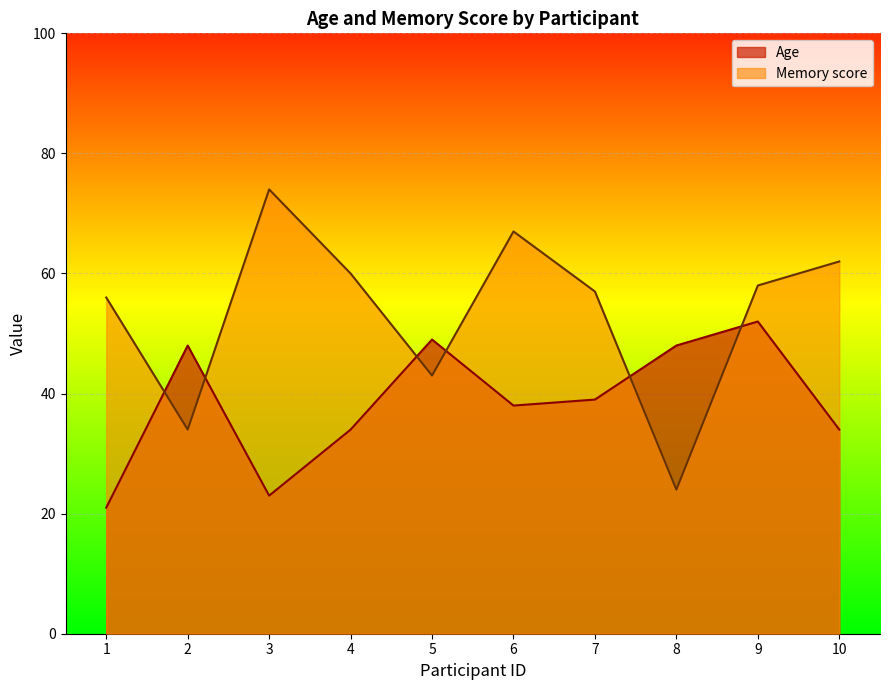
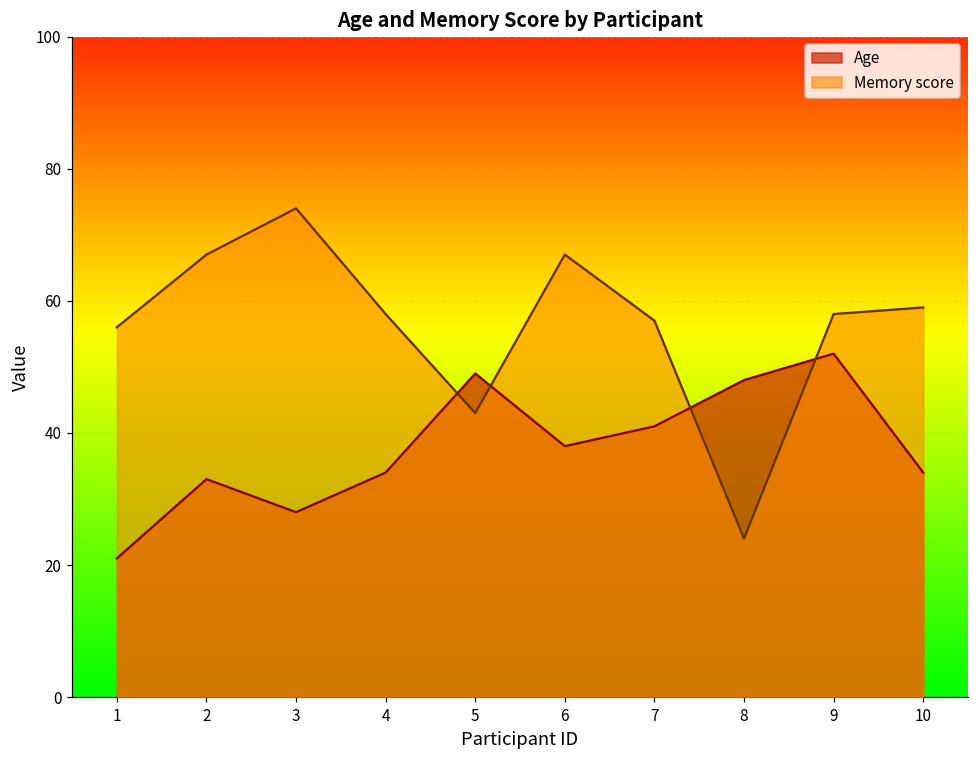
Age, 2: 48 -> 33
Memory score, 2: 34 -> 67
Age, 3: 23 -> 28
Memory score, 4: 60 -> 58
Age, 7: 39 -> 41
Memory score, 10: 62 -> 59
